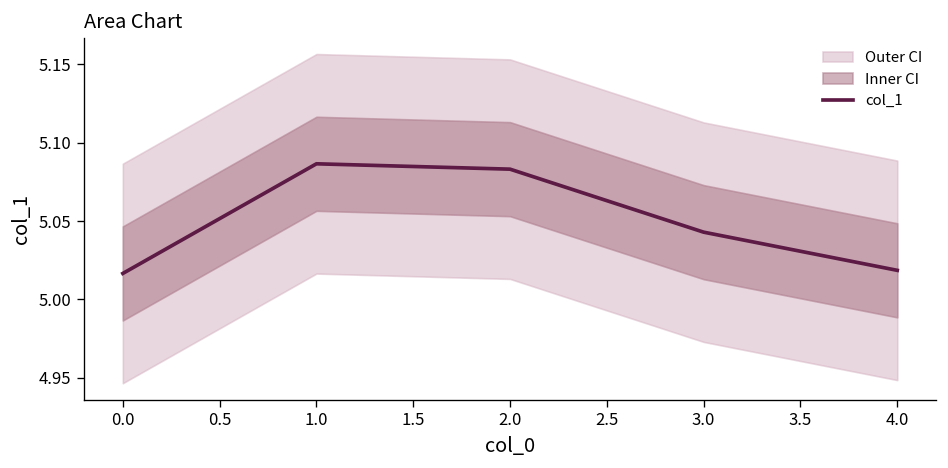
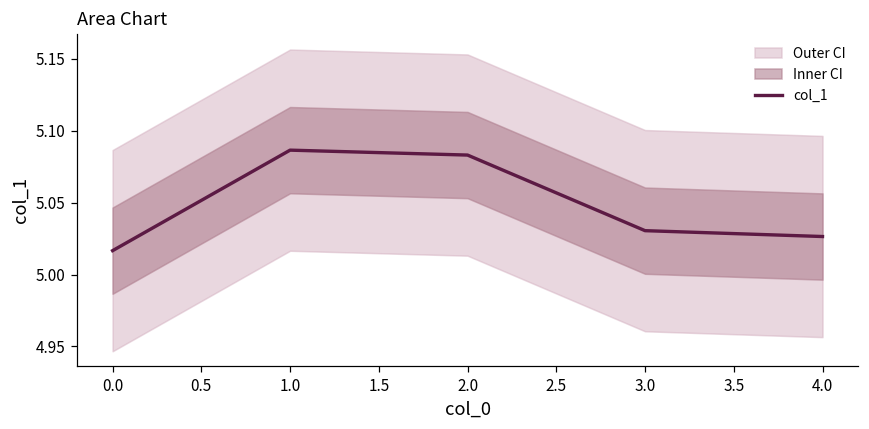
col_1, 3.0: 5.043 -> 5.031
col_1, 4.0: 5.019 -> 5.026
